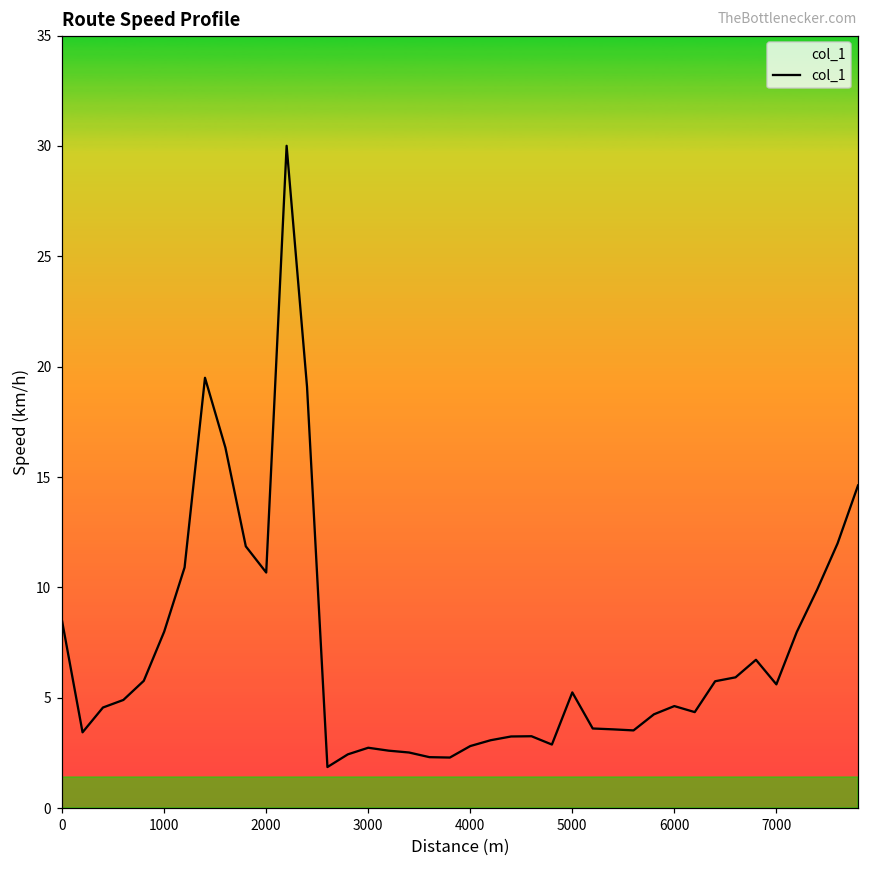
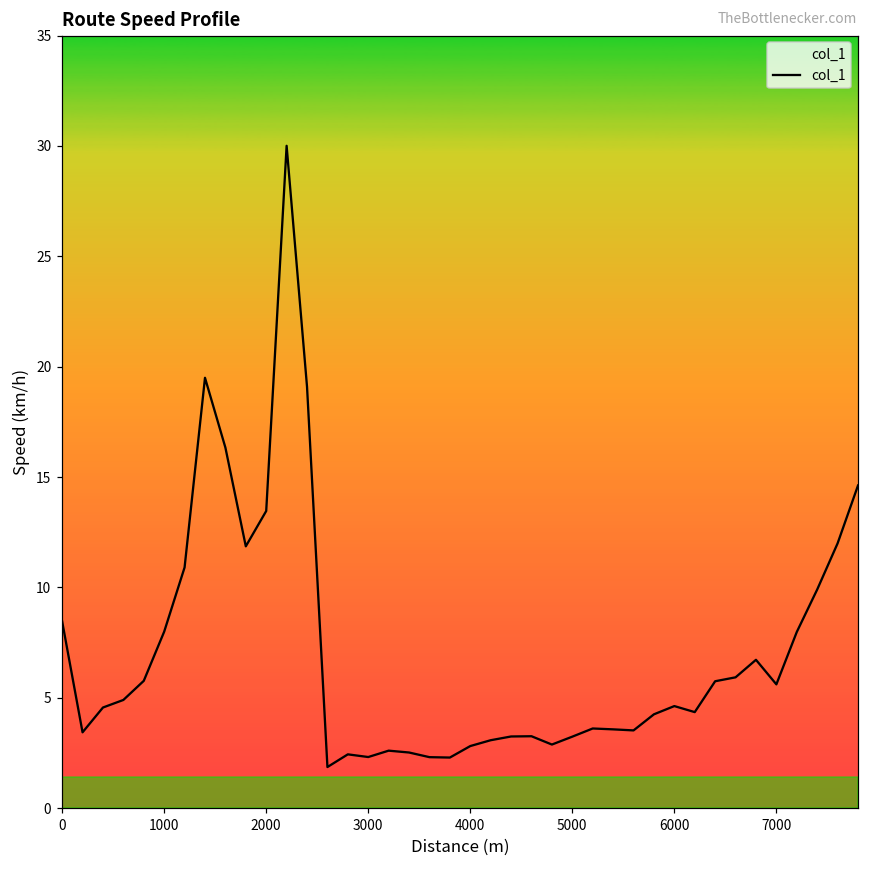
2000: 10.7 -> 13.5
3000: 2.7 -> 2.3
5000: 5.2 -> 3.2
